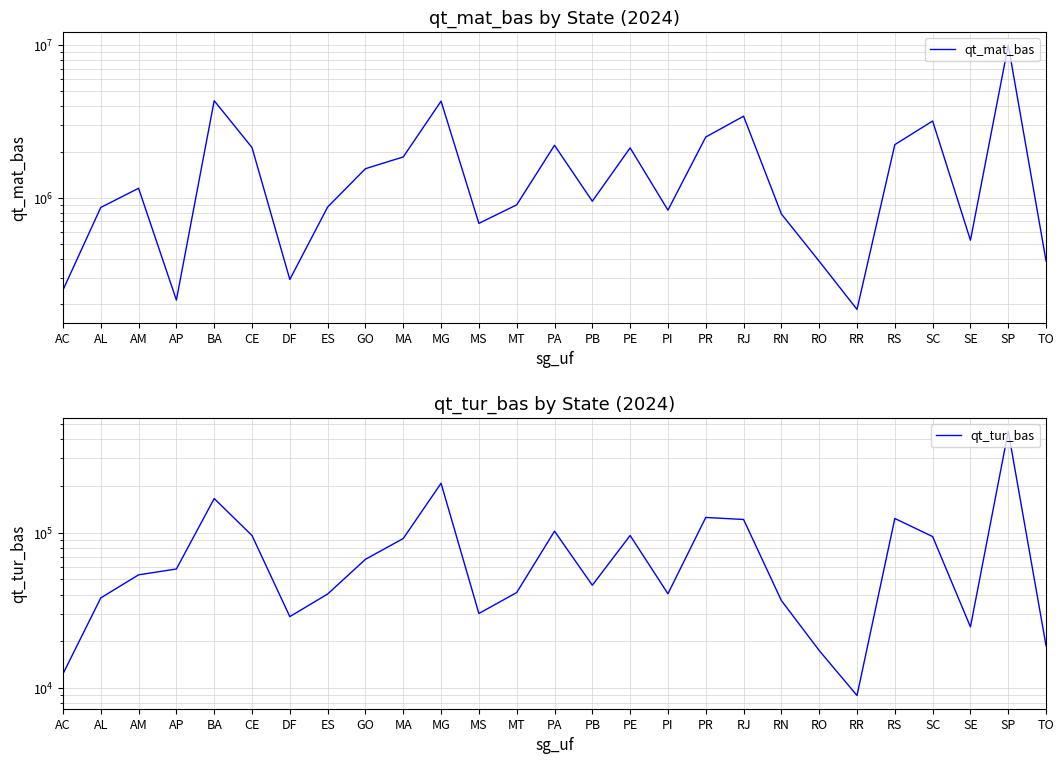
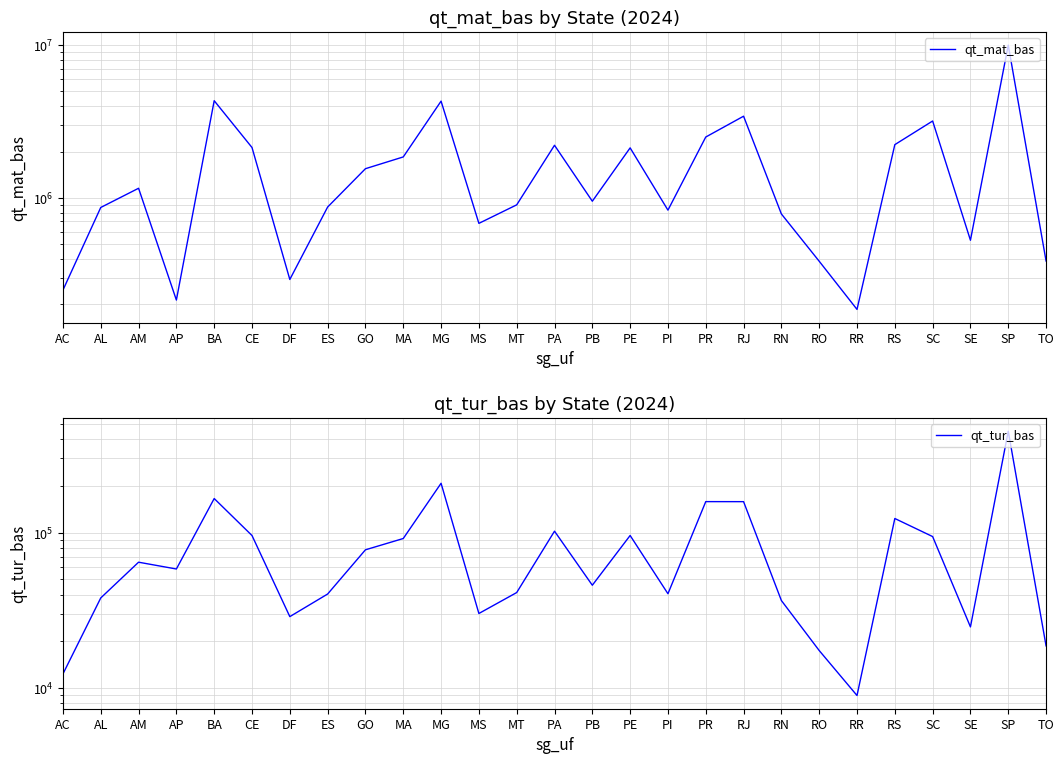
qt_tur_bas by State (2024), AM: 54000 -> 65000
qt_tur_bas by State (2024), GO: 67000 -> 80000
qt_tur_bas by State (2024), PR: 130000 -> 160000
qt_tur_bas by State (2024), RJ: 120000 -> 160000
